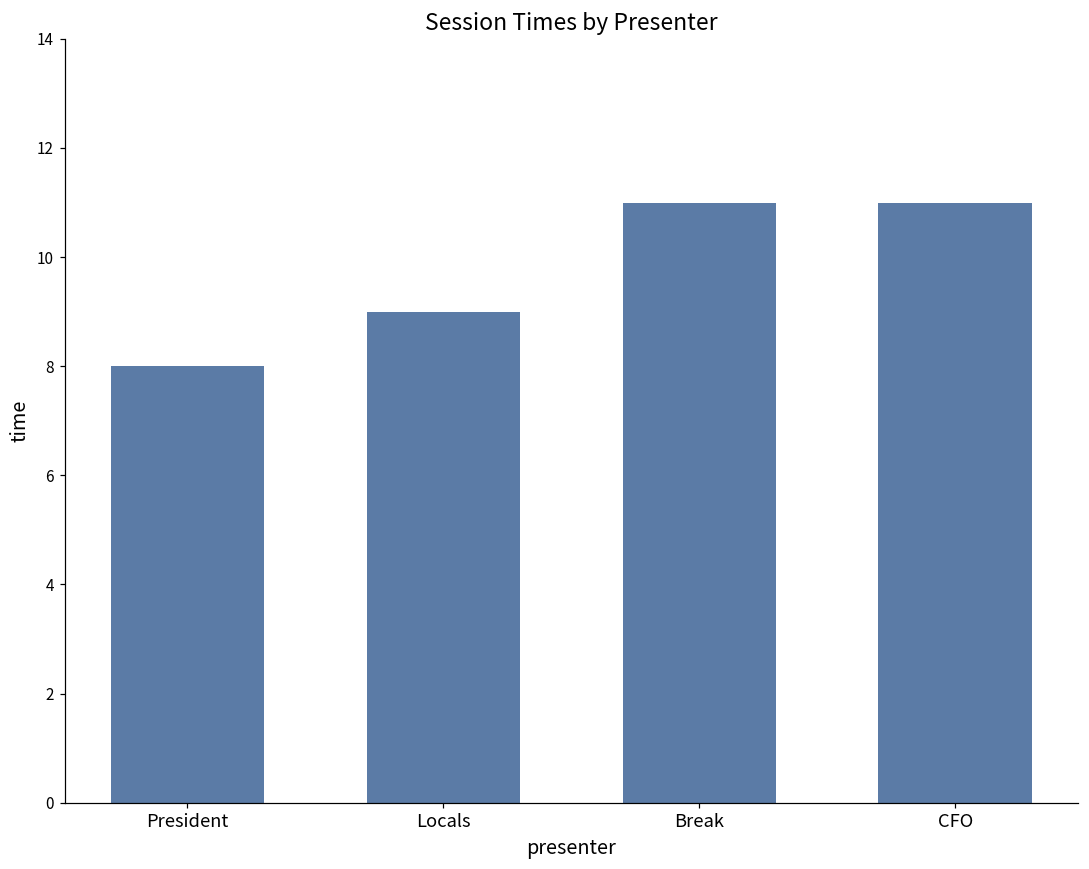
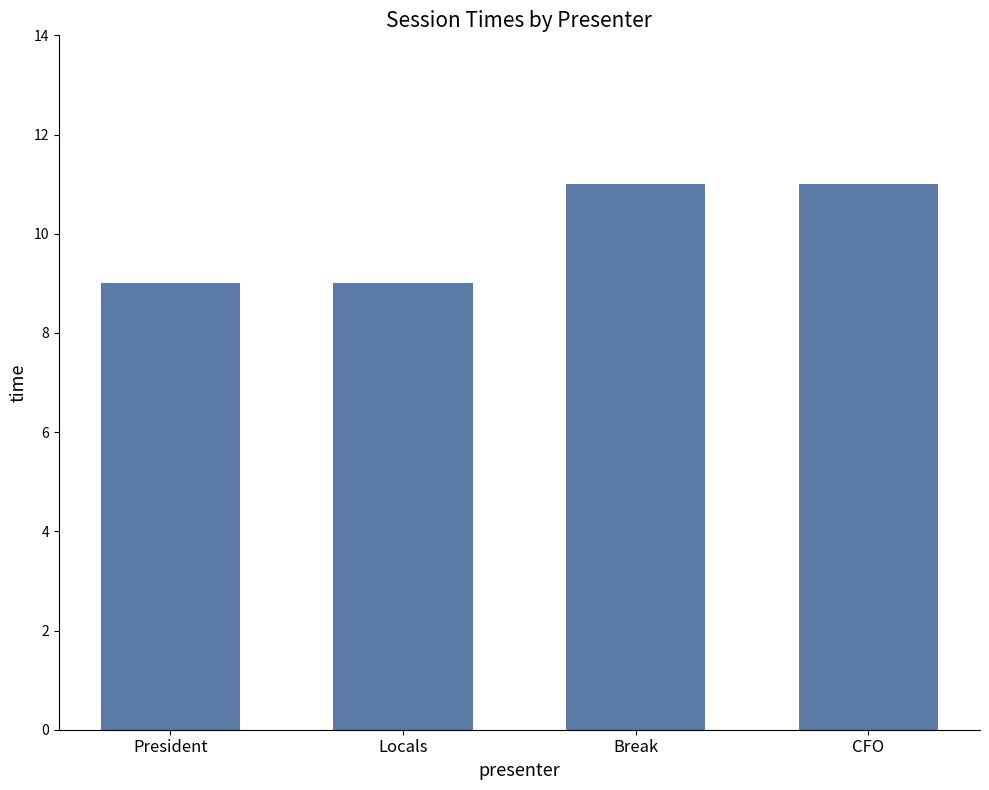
President: 8 -> 9
